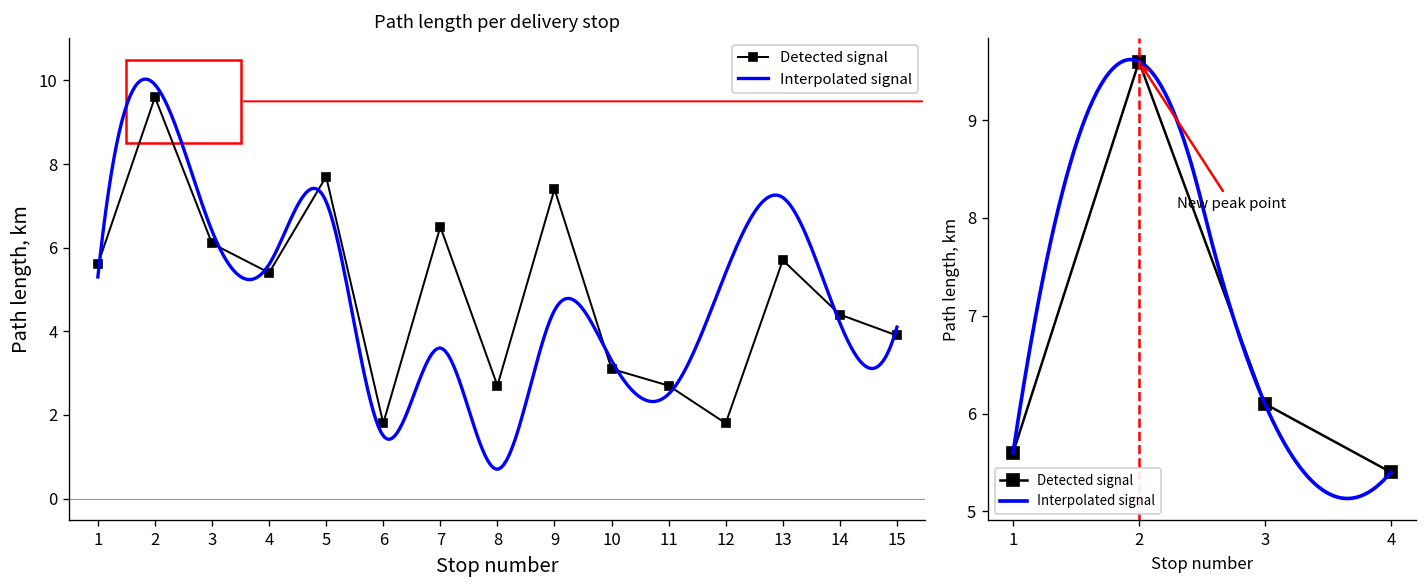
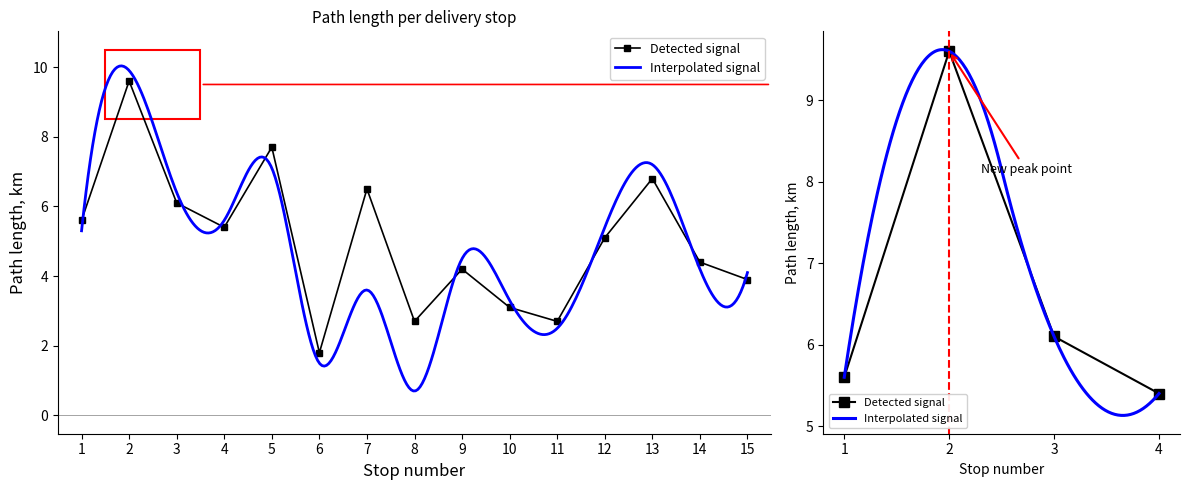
Path length per delivery stop, Detected signal, 9: 7.4 -> 4.2
Path length per delivery stop, Detected signal, 12: 1.8 -> 5.1
Path length per delivery stop, Detected signal, 13: 5.7 -> 6.8
